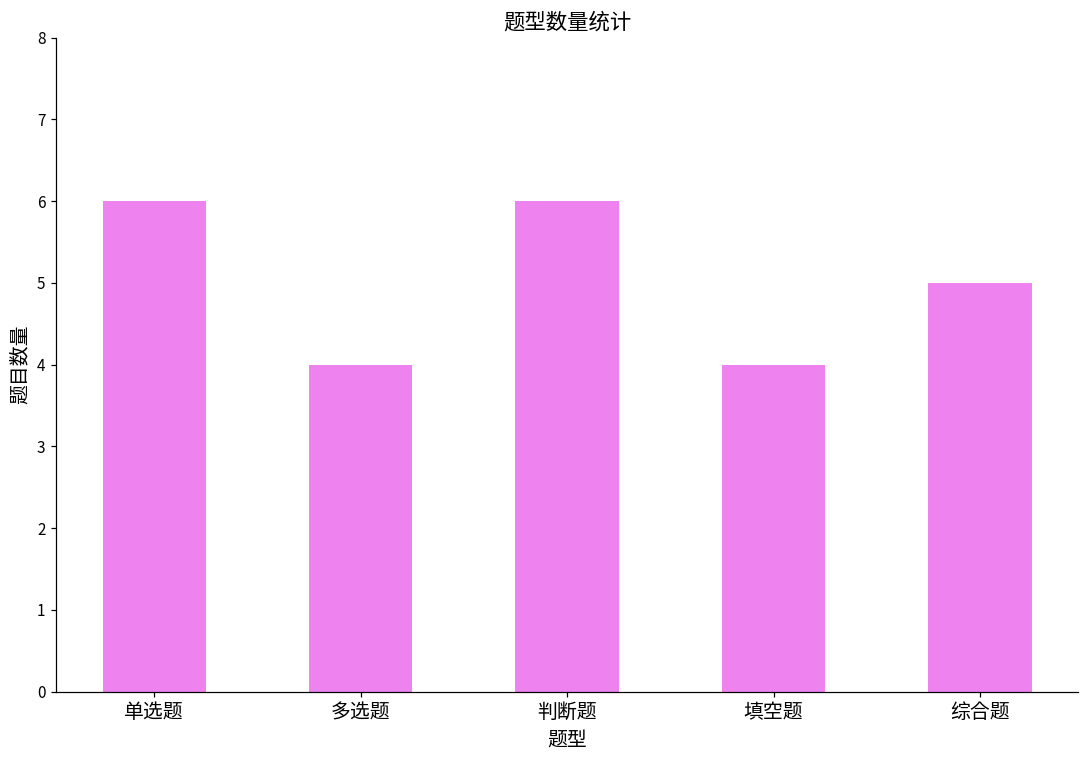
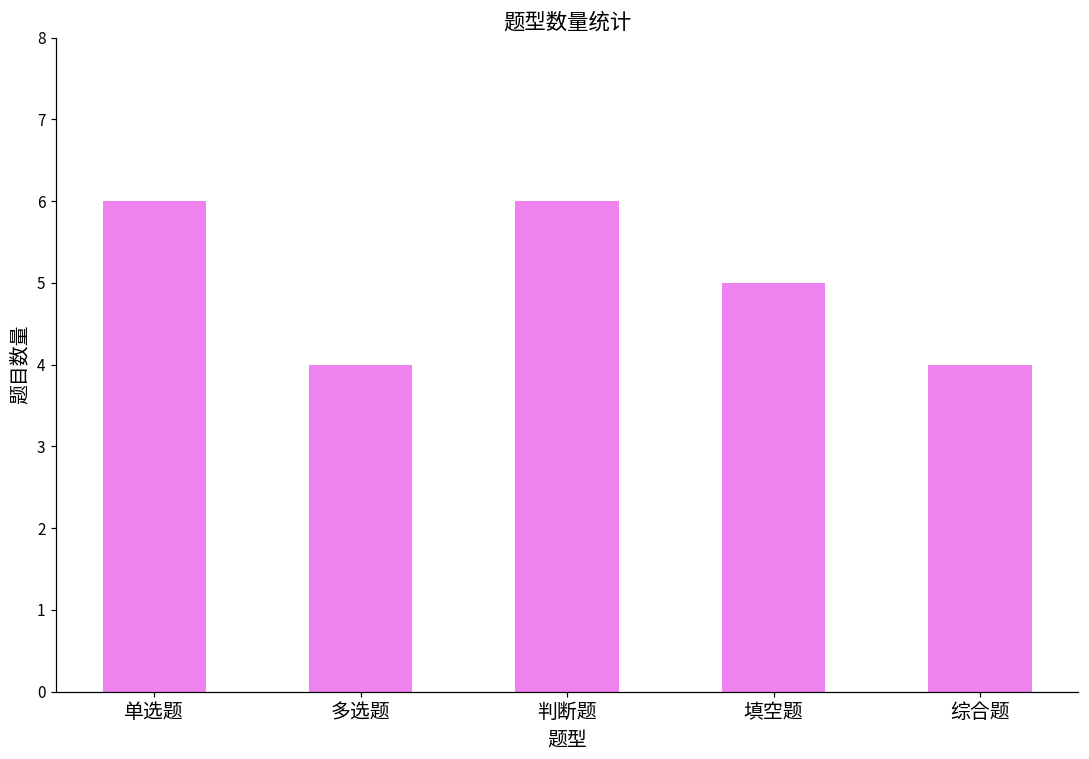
填空题: 4 -> 5
综合题: 5 -> 4
